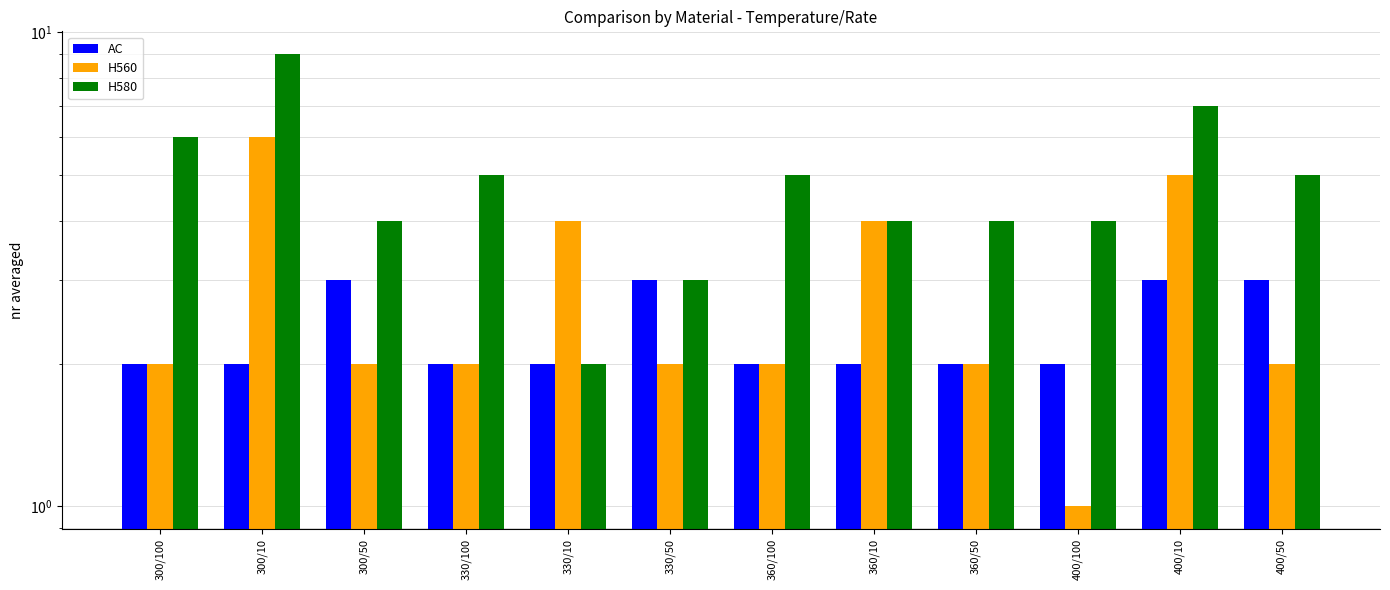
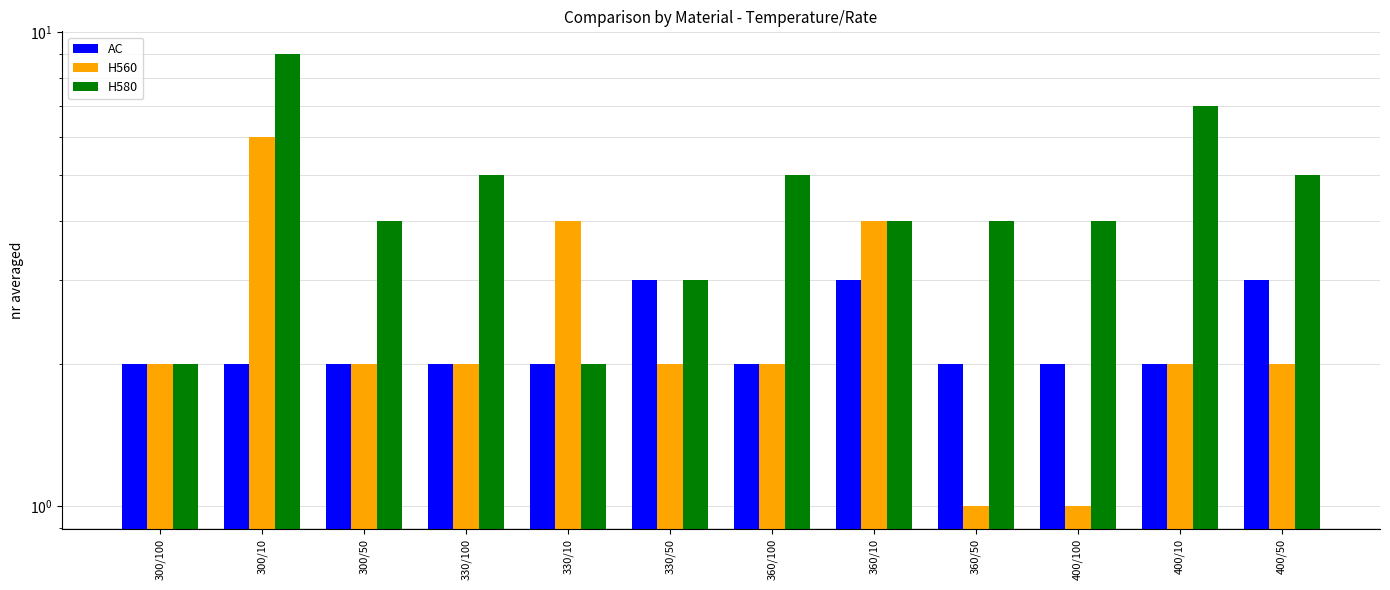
H580, 300/100: 6 -> 2
AC, 300/50: 3 -> 2
AC, 360/10: 2 -> 3
H560, 360/50: 2 -> 1
AC, 400/10: 3 -> 2
H560, 400/10: 5 -> 2
